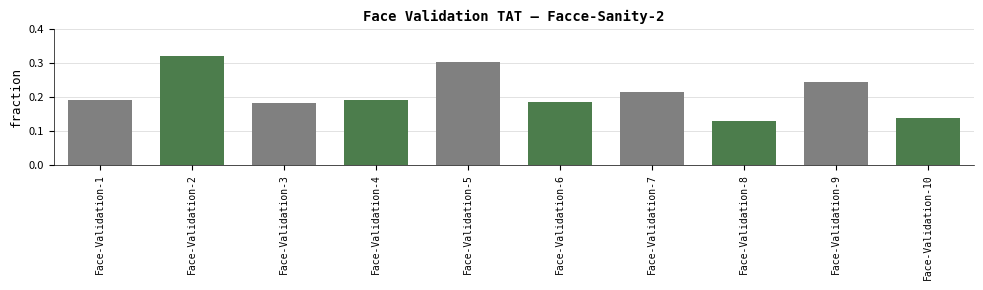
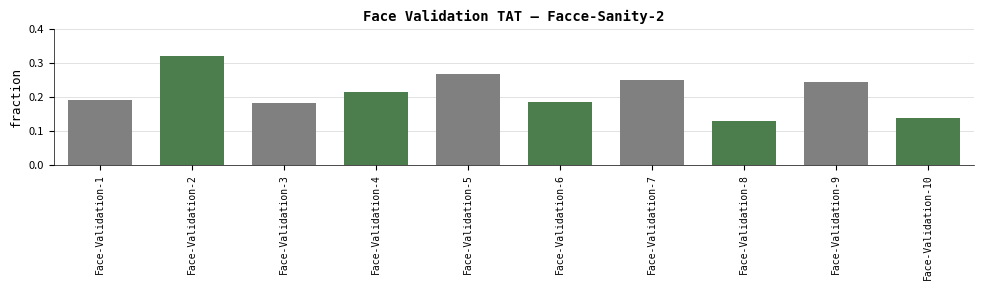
Face-Validation-4: 0.19 -> 0.22
Face-Validation-5: 0.30 -> 0.27
Face-Validation-7: 0.21 -> 0.25
